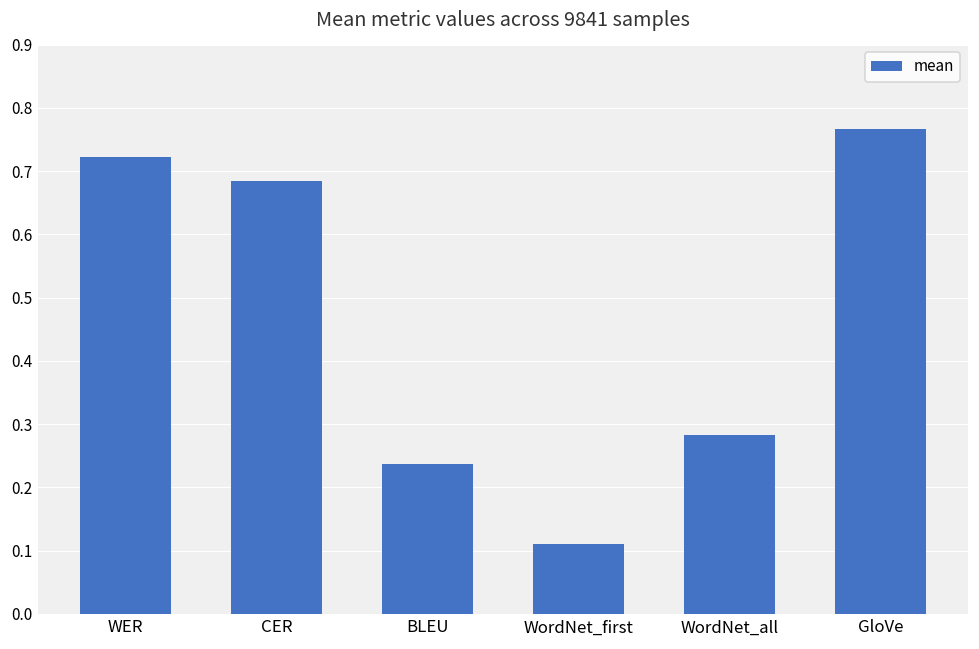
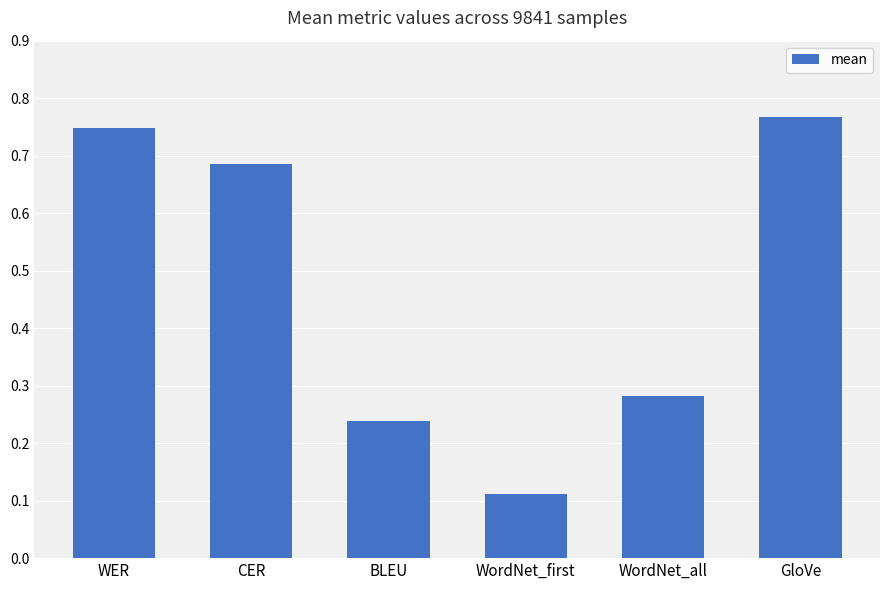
WER: 0.72 -> 0.75
